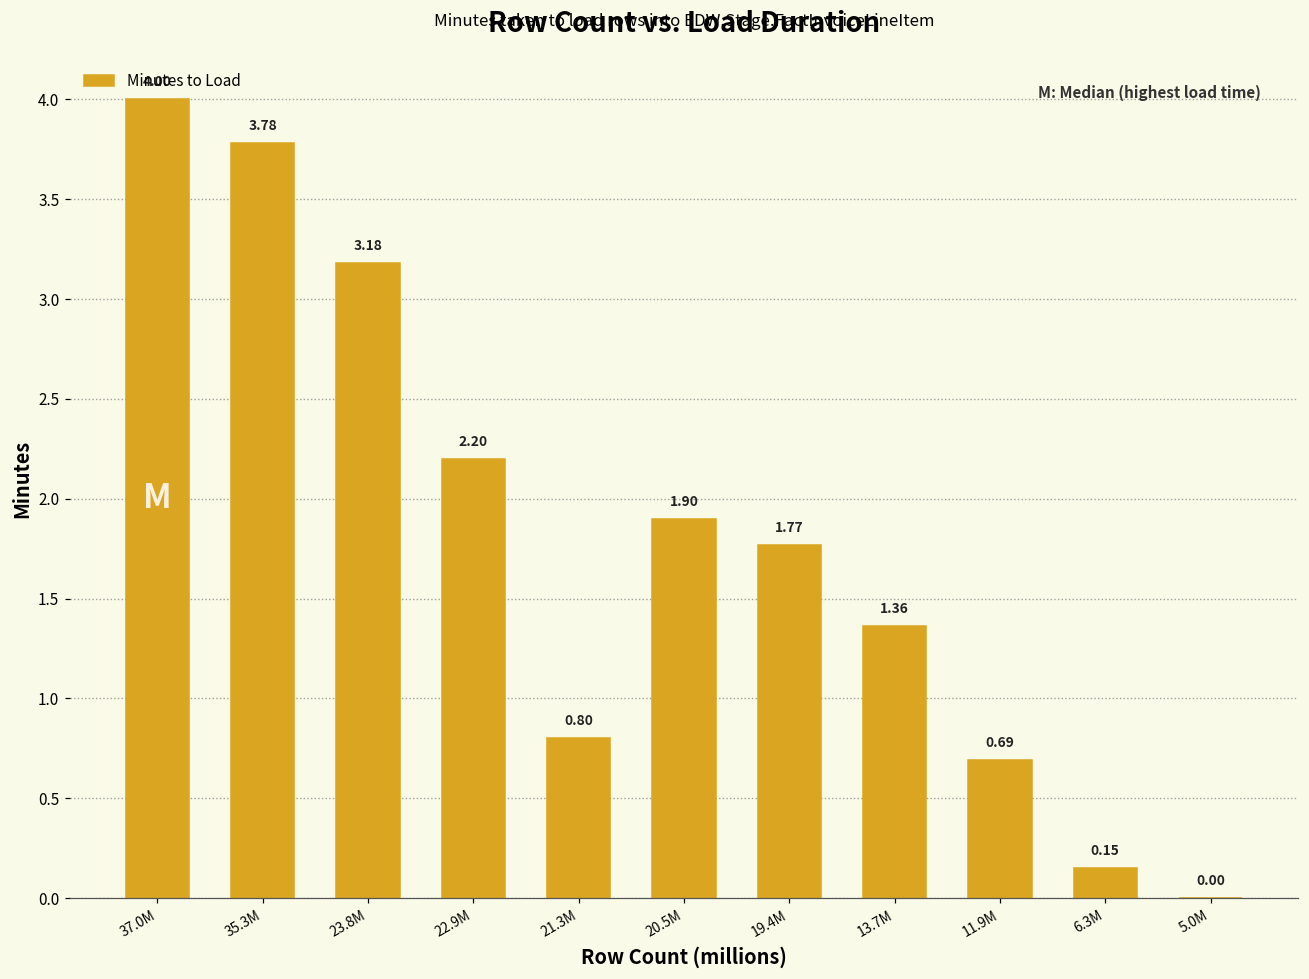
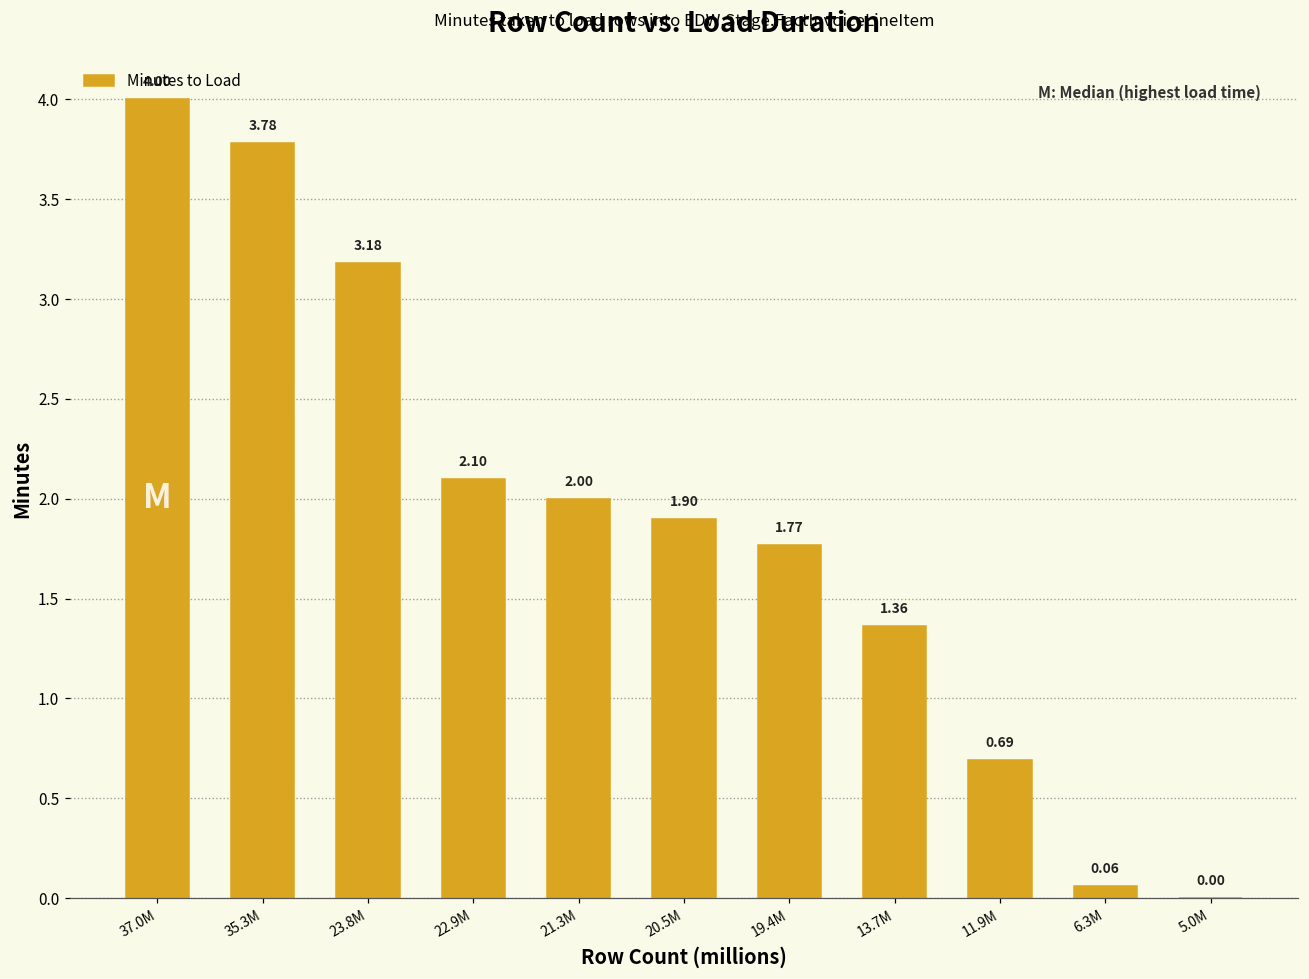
22.9M: 2.20 -> 2.10
21.3M: 0.80 -> 2.00
6.3M: 0.15 -> 0.06
